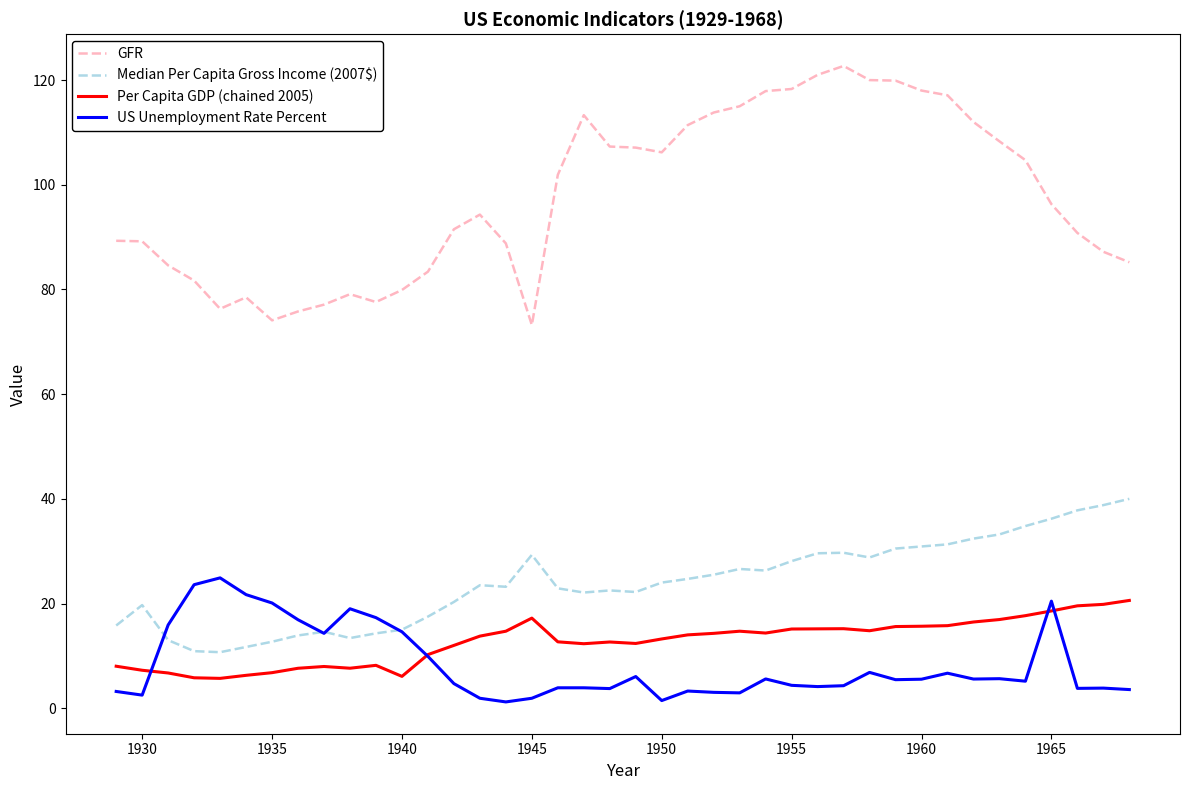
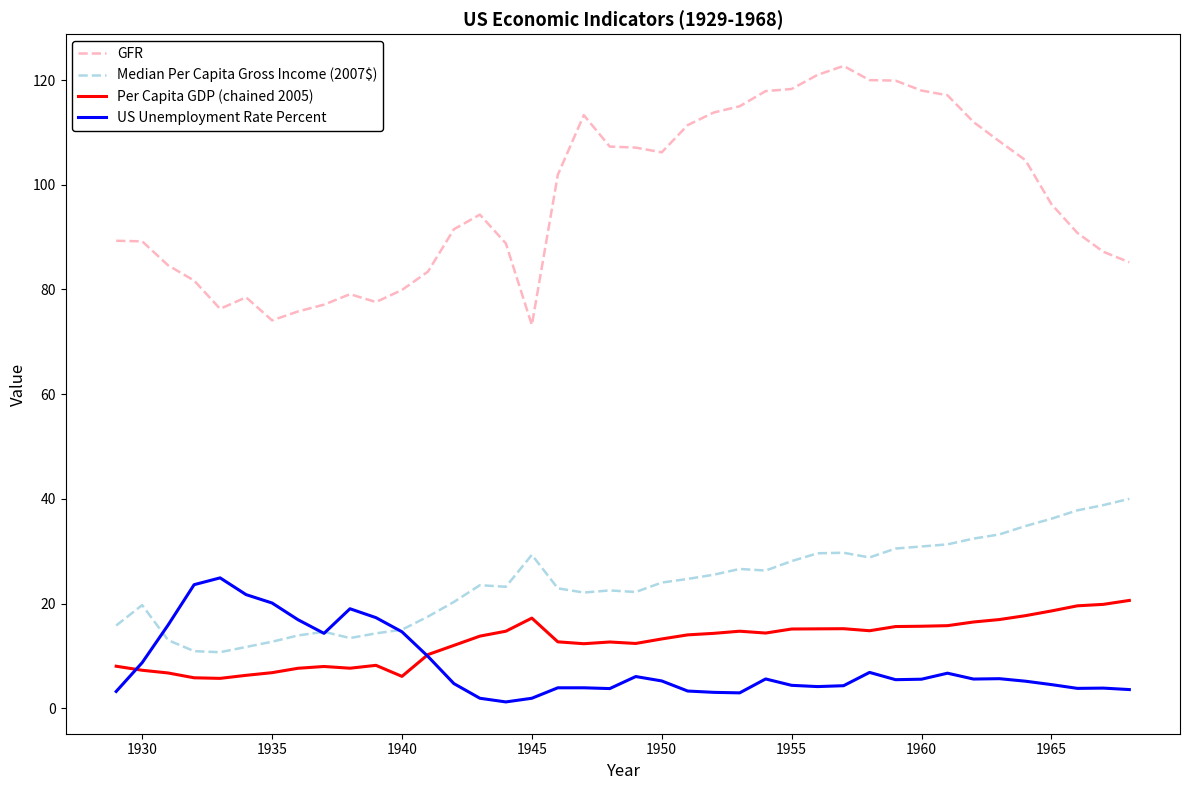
US Unemployment Rate Percent, 1930: 3 -> 9
US Unemployment Rate Percent, 1950: 1 -> 5
US Unemployment Rate Percent, 1965: 20 -> 5
